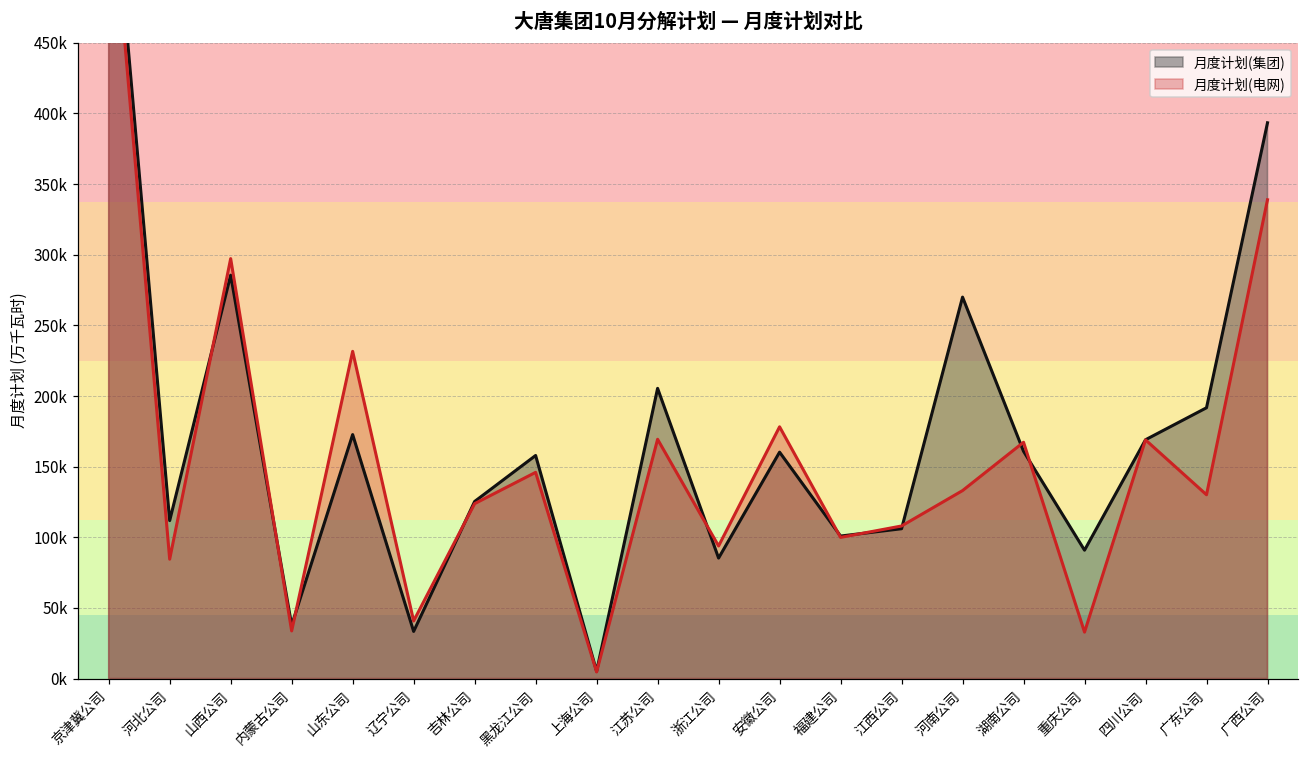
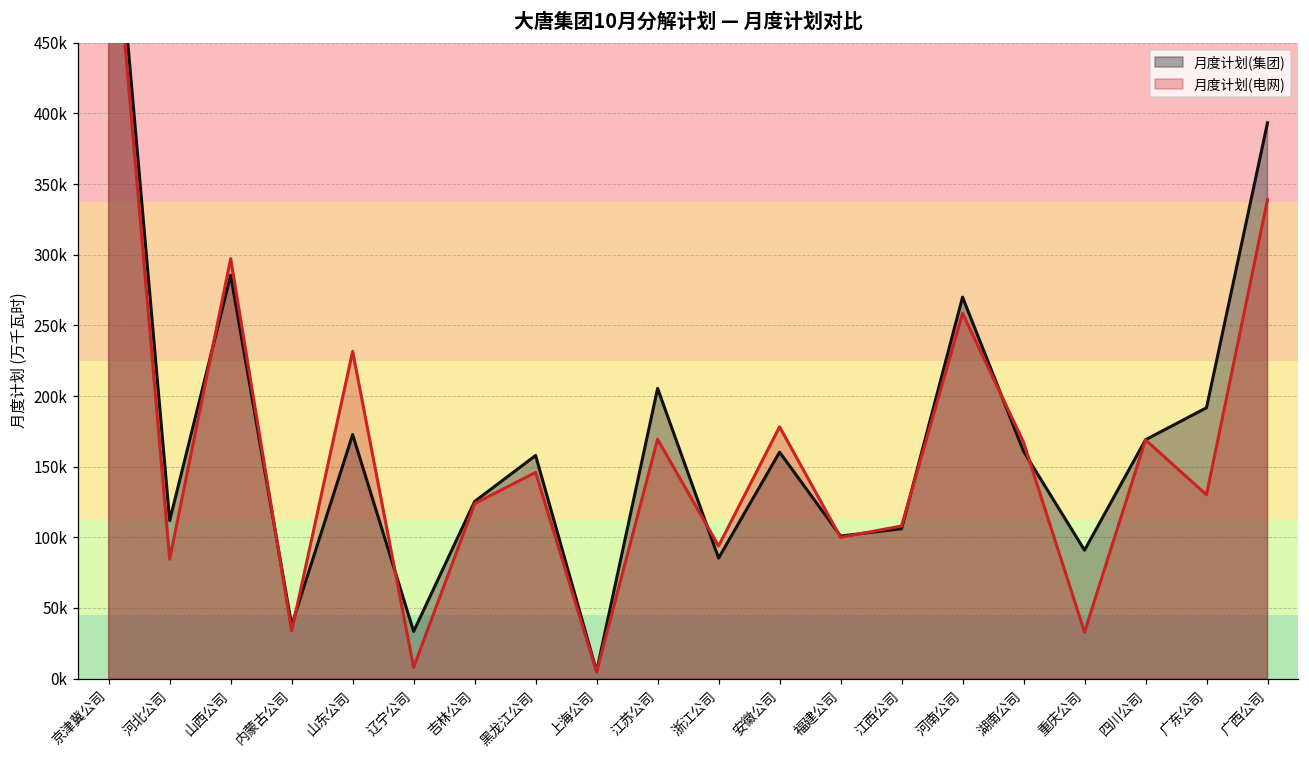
月度计划(电网), 辽宁公司: 41000 -> 8000
月度计划(电网), 河南公司: 133000 -> 259000
